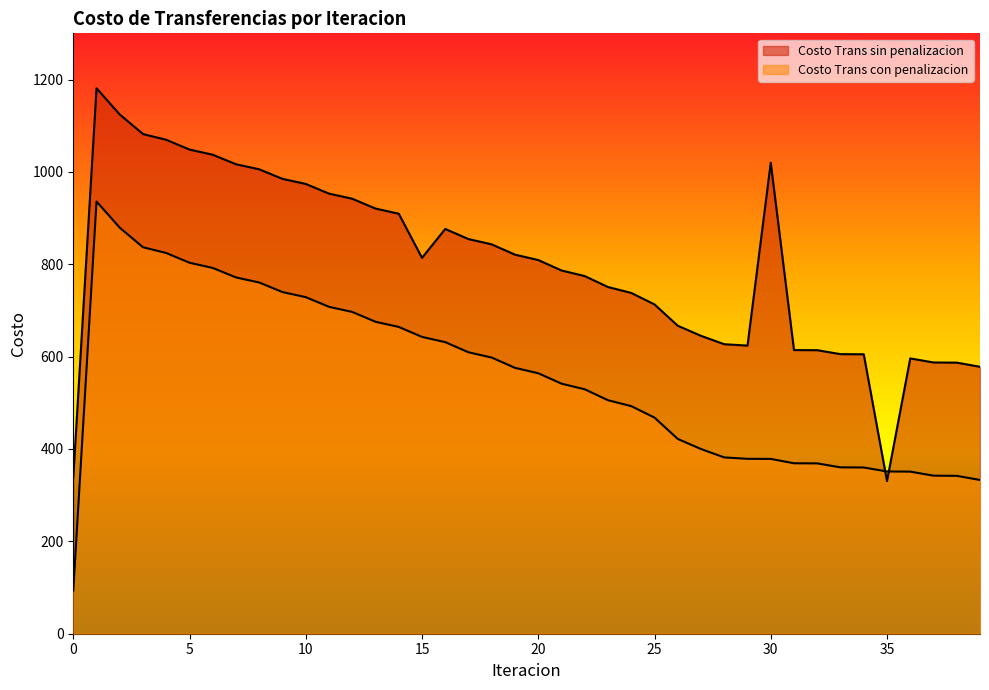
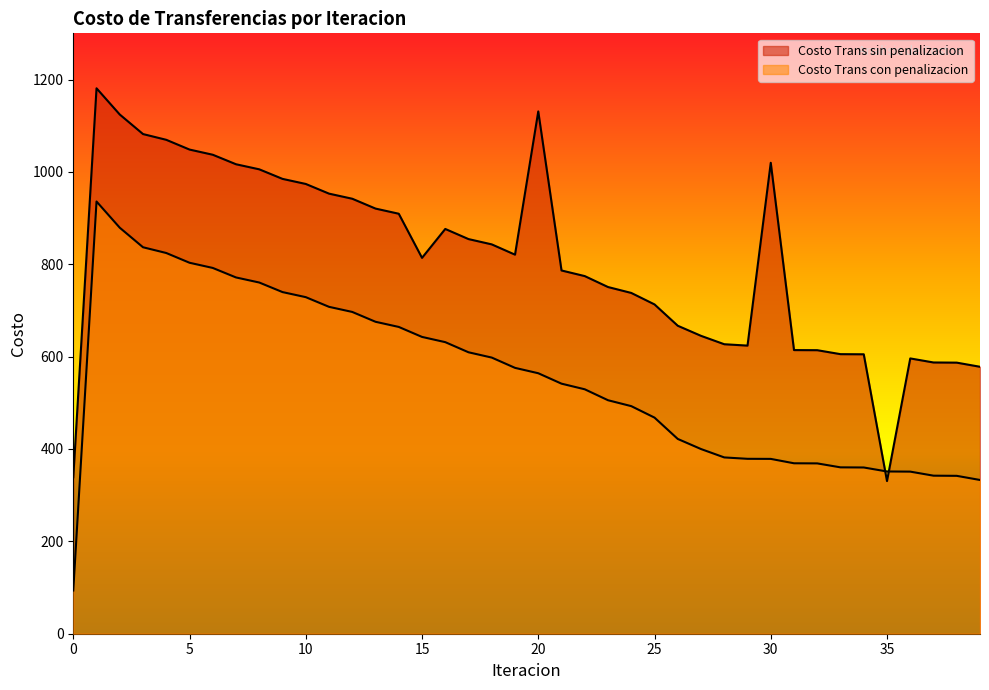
Costo Trans sin penalizacion, 20: 810 -> 1130
